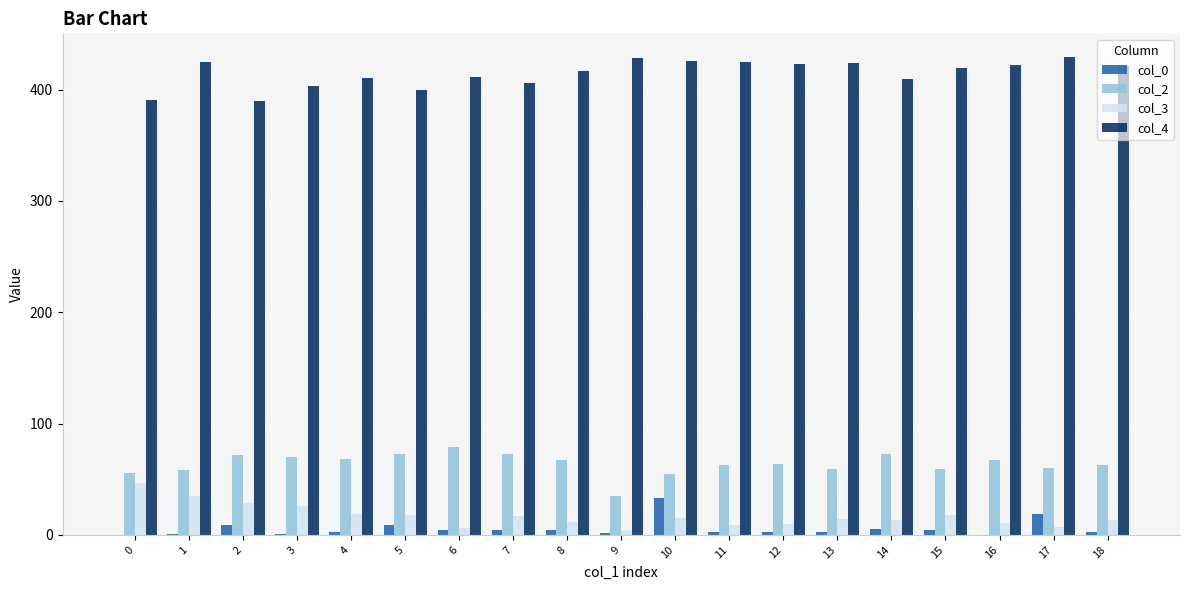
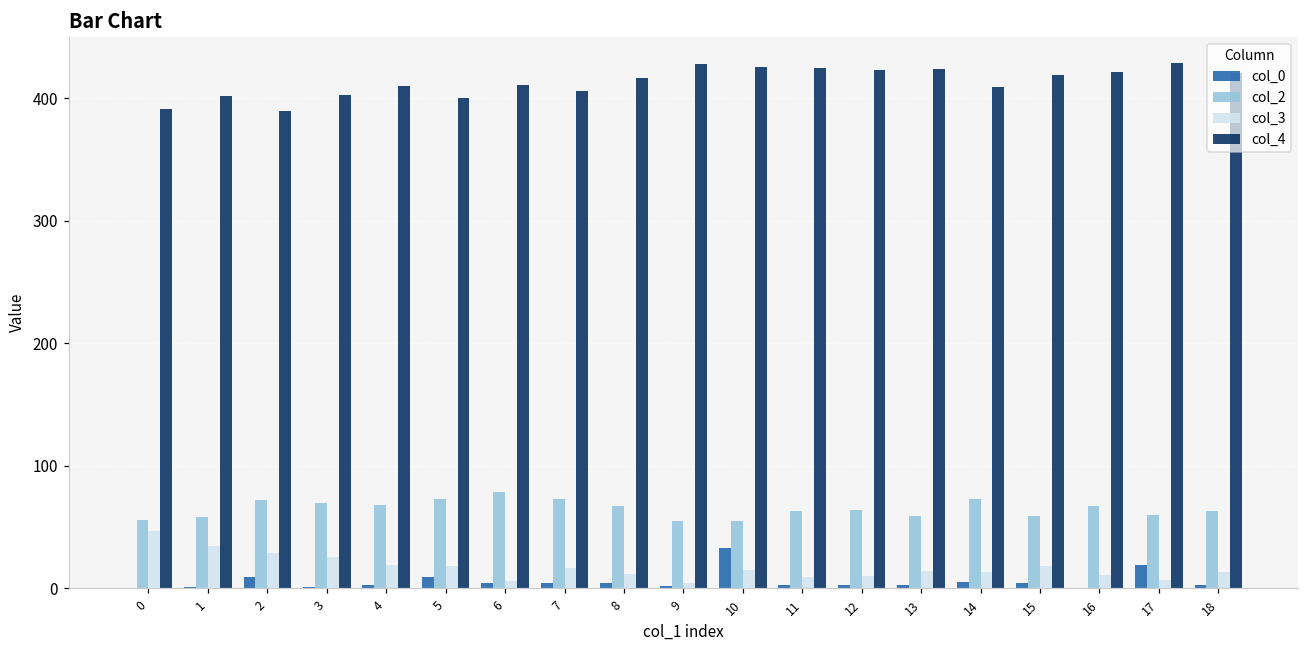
col_4, 1: 425 -> 402
col_2, 9: 35 -> 55
